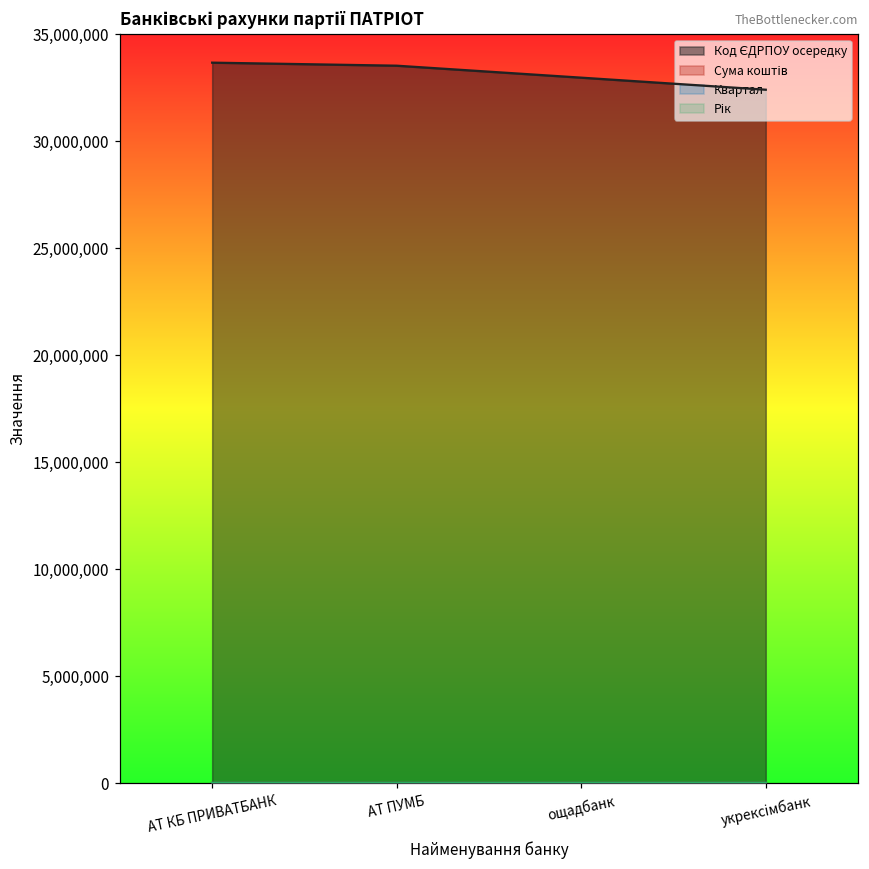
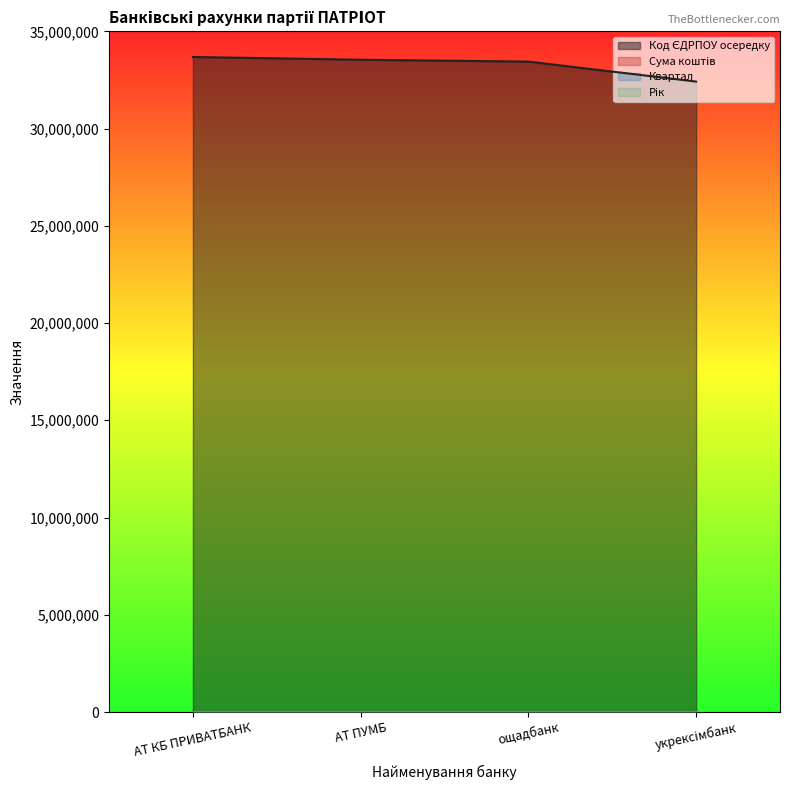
Код ЄДРПОУ осередку, ощадбанк: 33,000,000 -> 33,400,000
